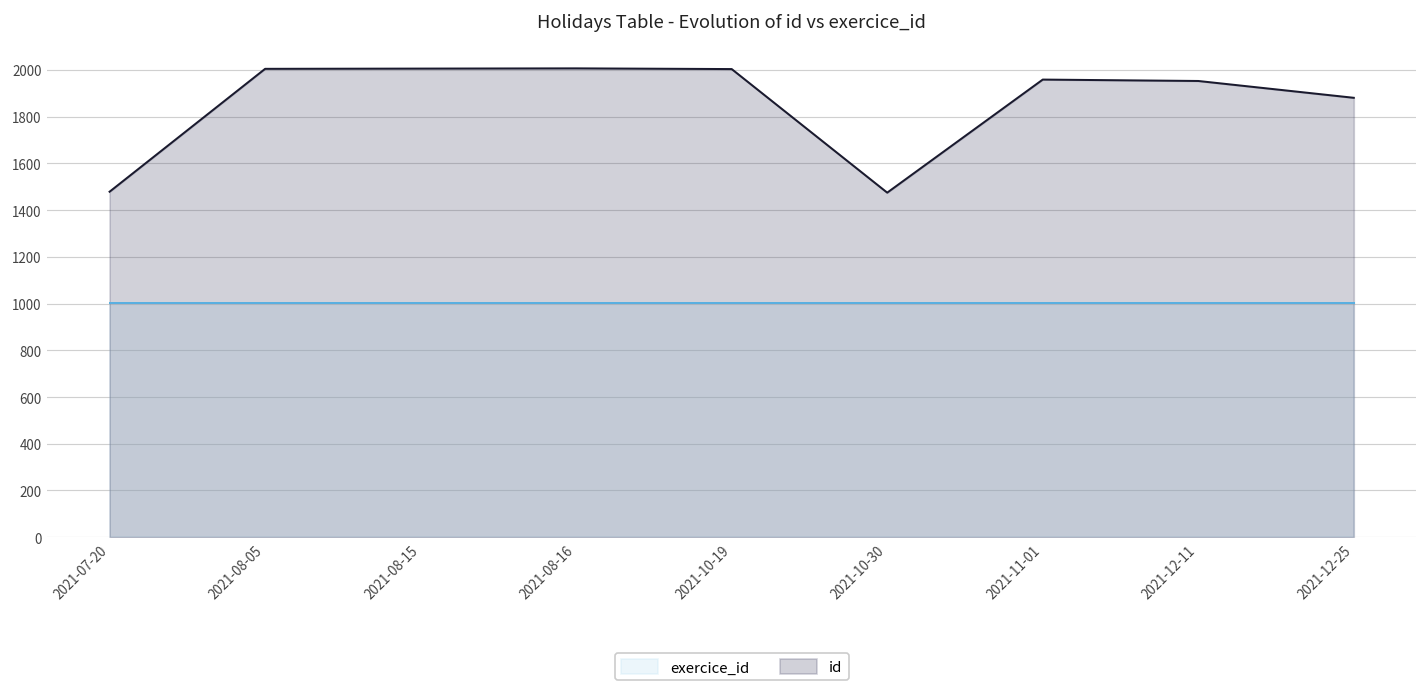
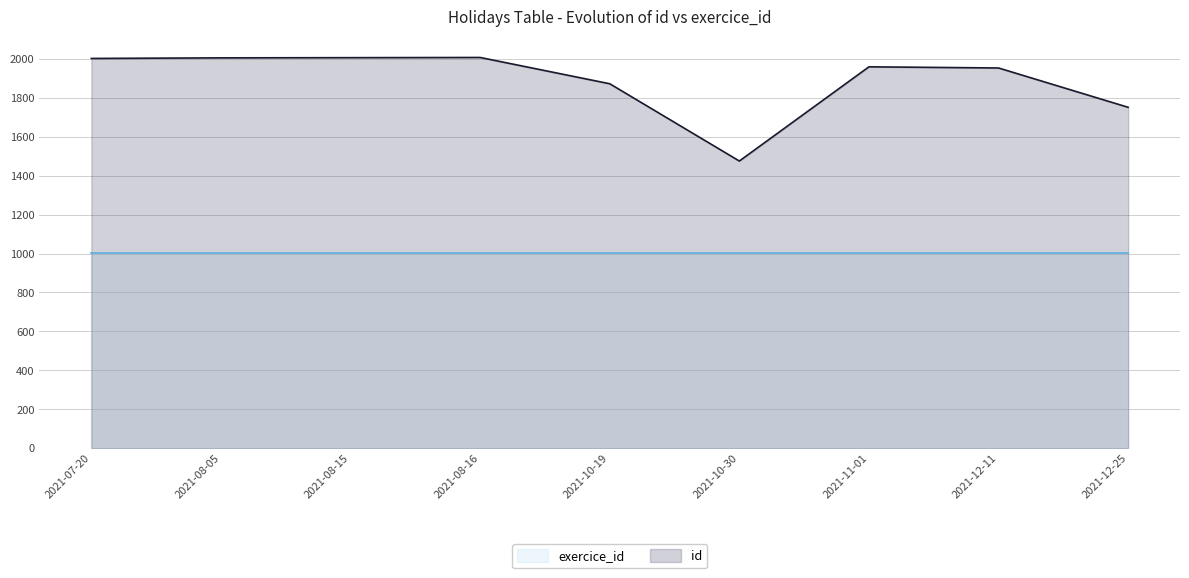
id, 2021-07-20: 1480 -> 2000
id, 2021-10-19: 2000 -> 1870
id, 2021-12-25: 1880 -> 1750
